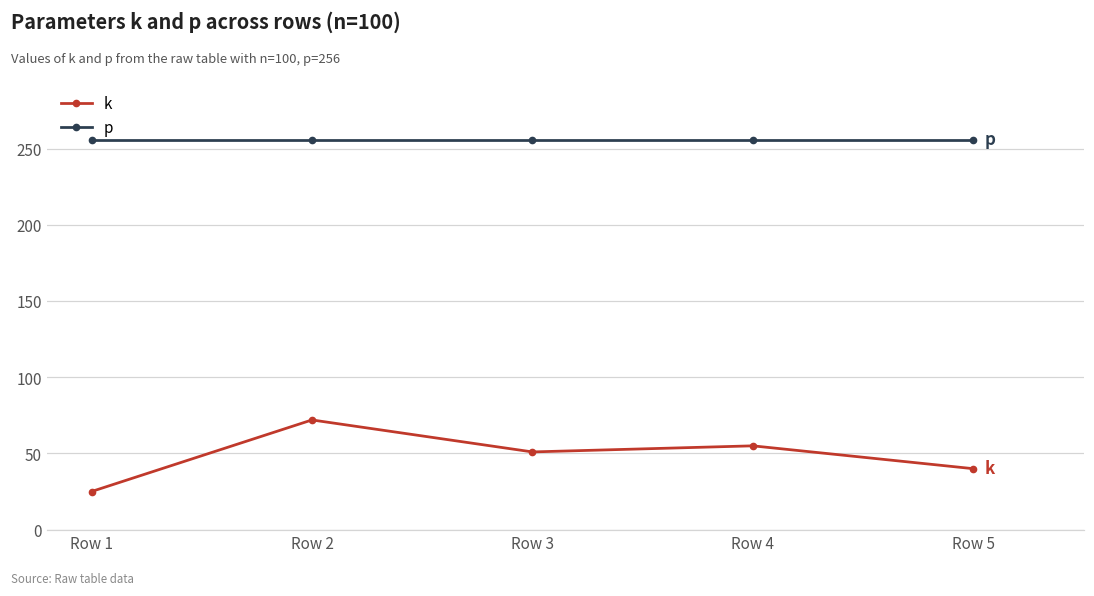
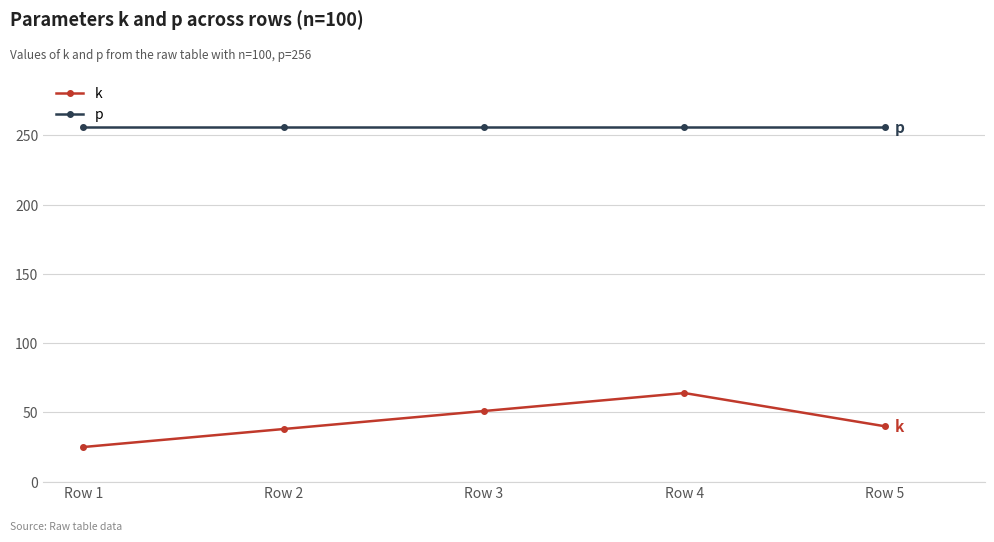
k, Row 2: 72 -> 38
k, Row 4: 55 -> 64
